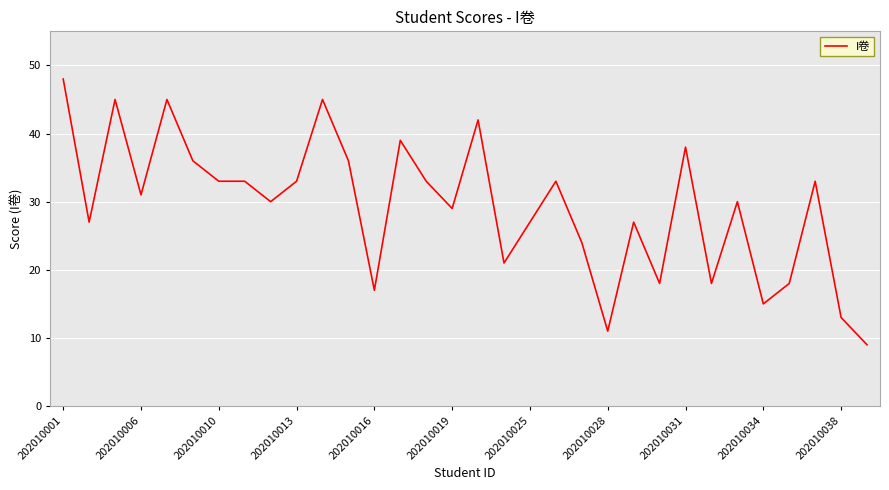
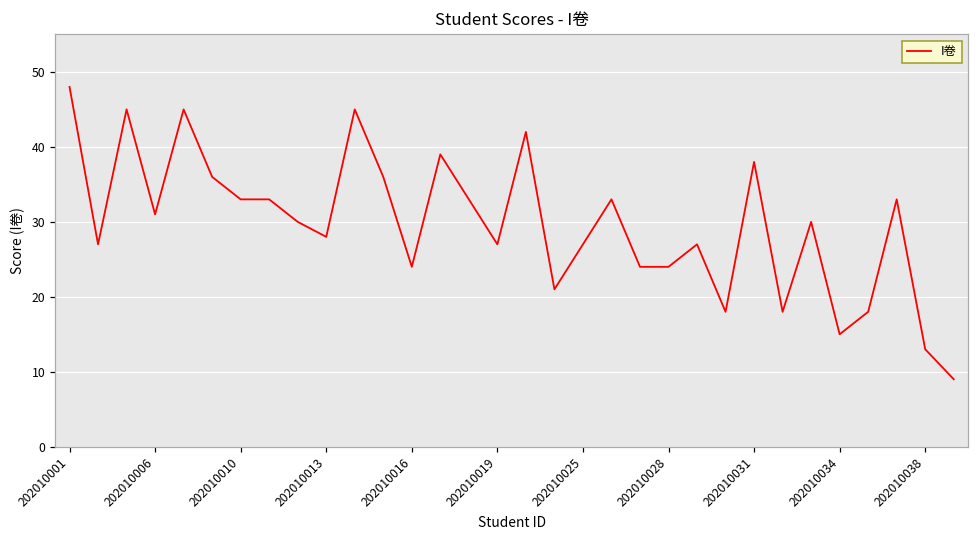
202010013: 33 -> 28
202010016: 17 -> 24
202010019: 29 -> 27
202010028: 11 -> 24
